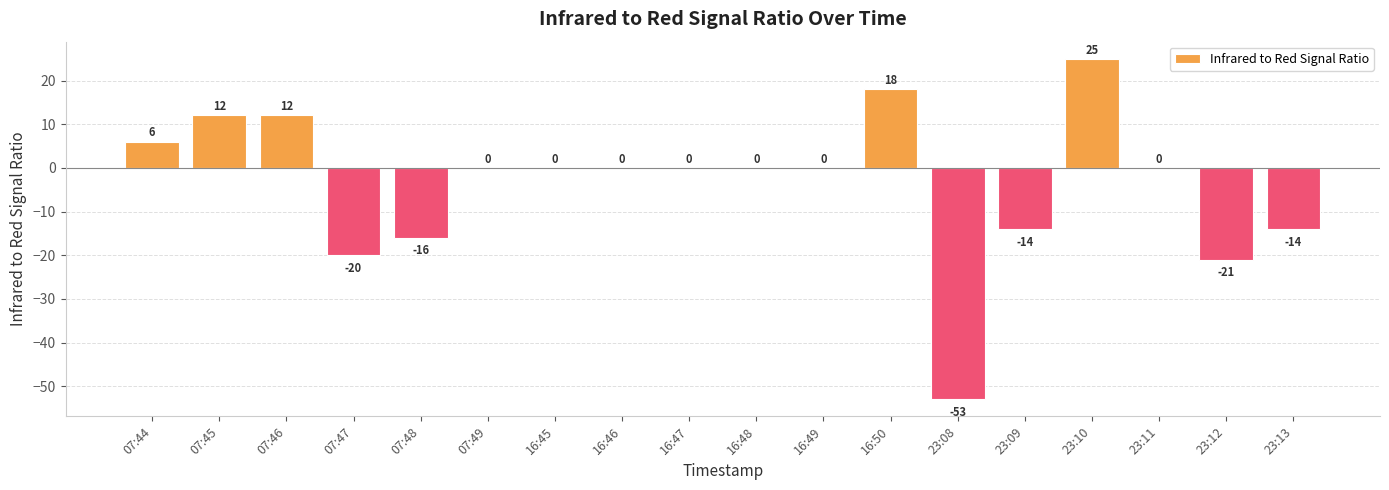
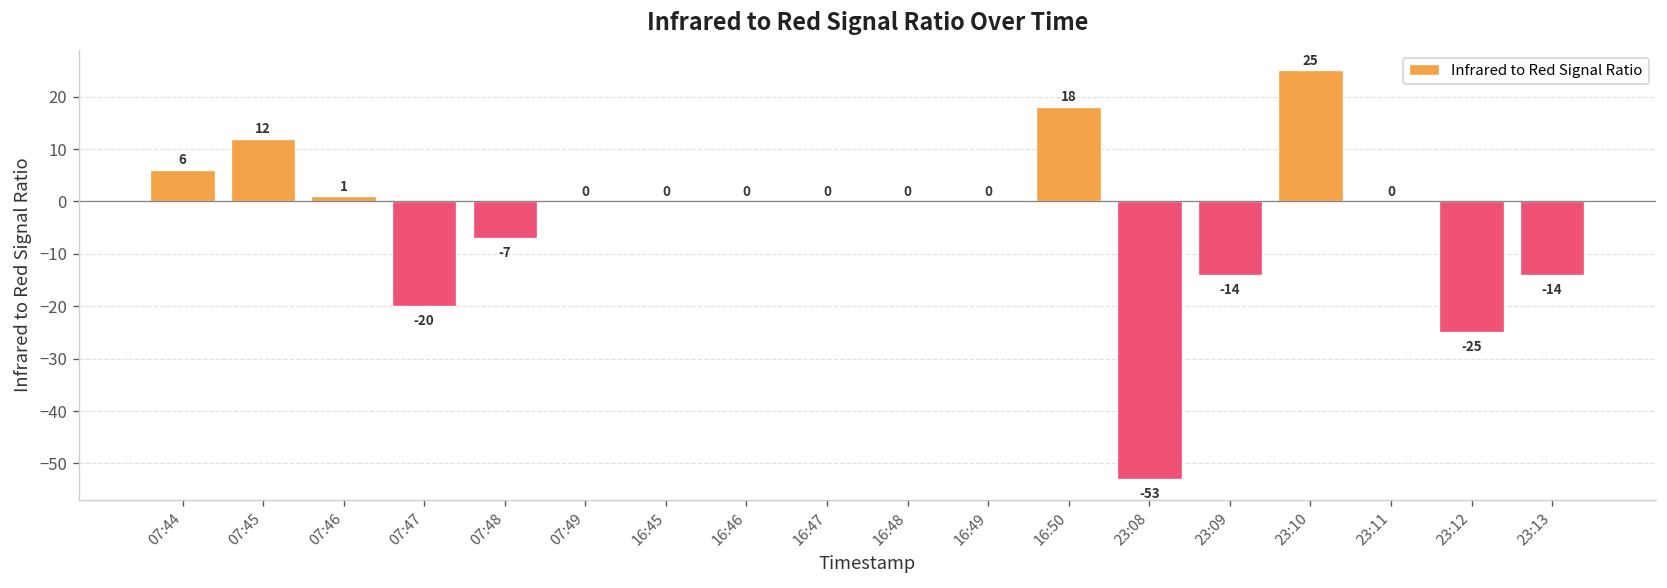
07:46: 12 -> 1
07:48: -16 -> -7
23:12: -21 -> -25
